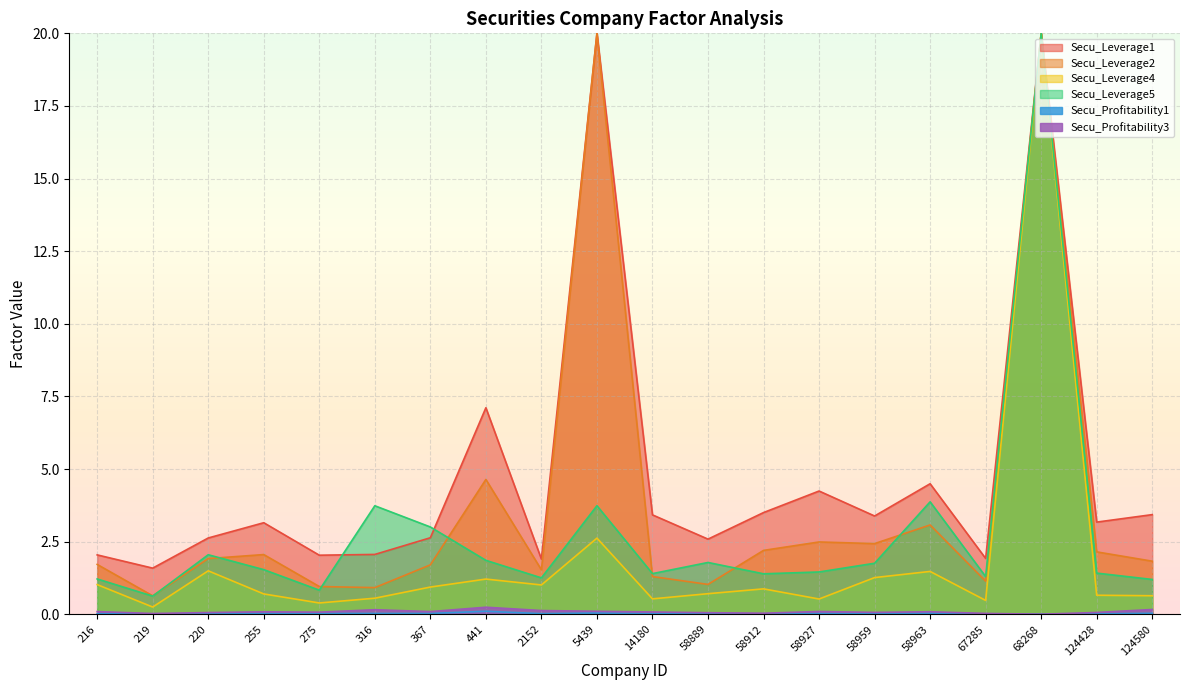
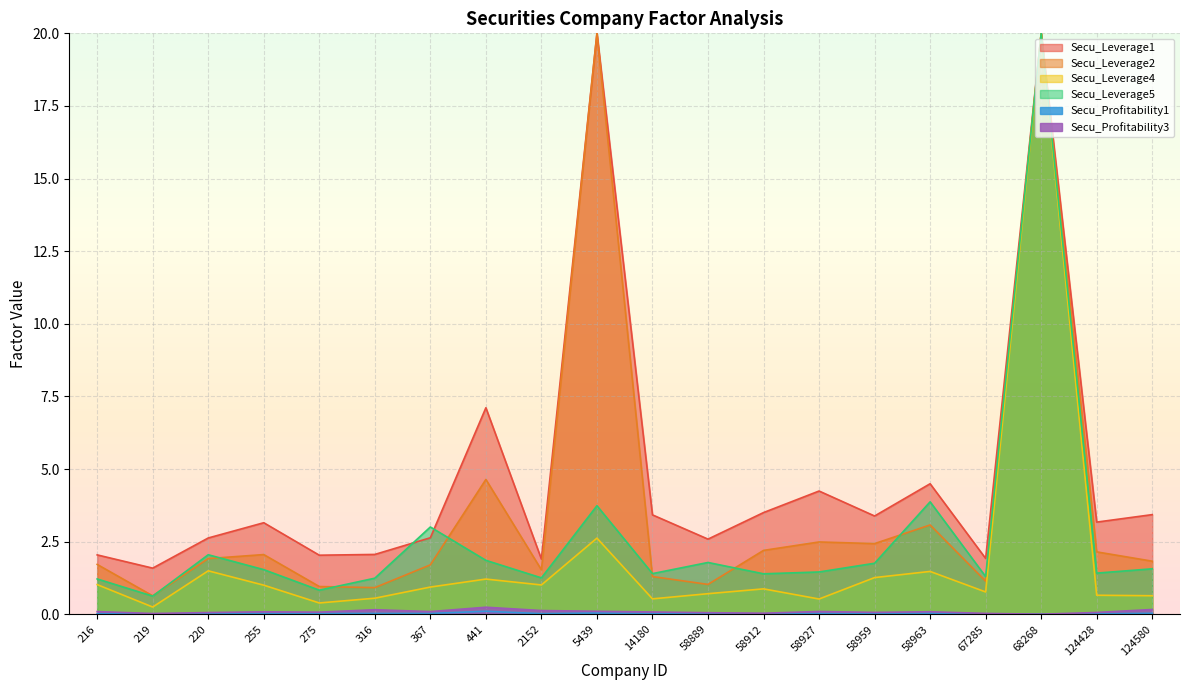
Secu_Leverage4, 255: 0.7 -> 1.0
Secu_Leverage5, 316: 3.7 -> 1.2
Secu_Leverage4, 67285: 0.5 -> 0.8
Secu_Leverage5, 124580: 1.2 -> 1.6
